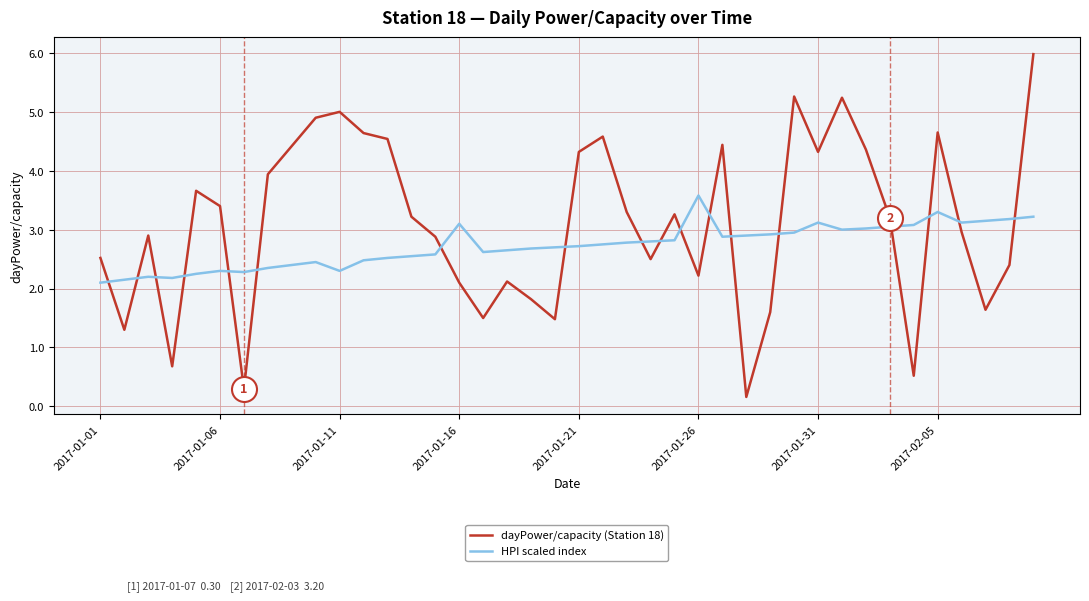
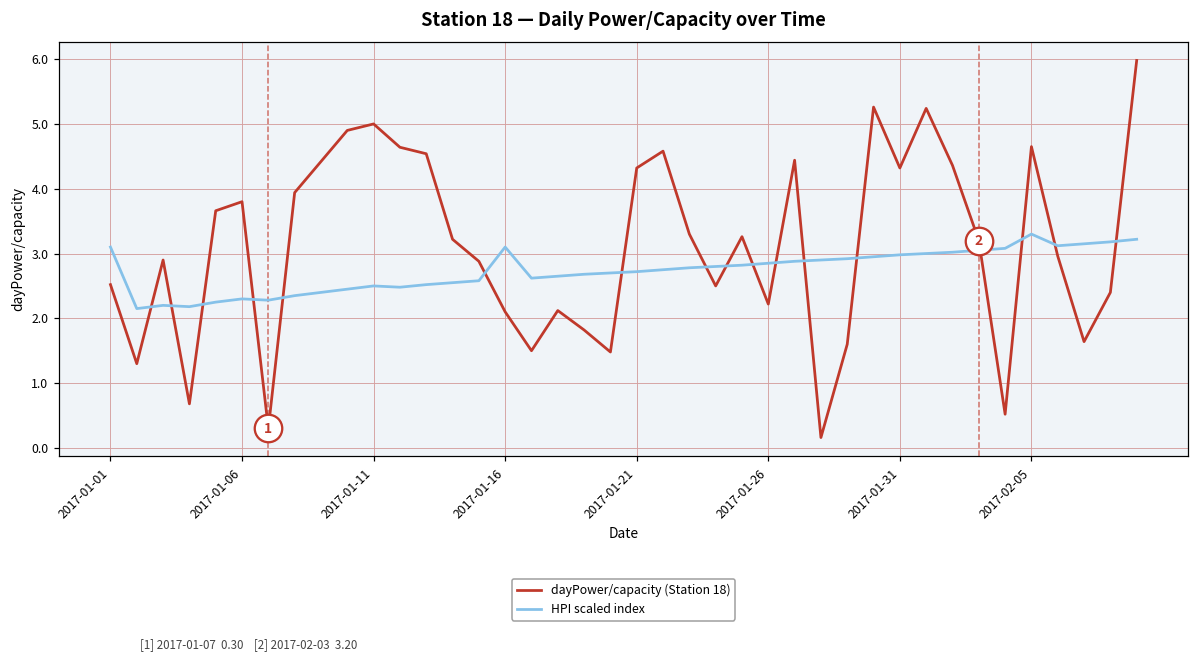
HPI scaled index, 2017-01-01: 2.1 -> 3.1
dayPower/capacity (Station 18), 2017-01-06: 3.4 -> 3.8
HPI scaled index, 2017-01-11: 2.3 -> 2.5
HPI scaled index, 2017-01-26: 3.6 -> 2.9
HPI scaled index, 2017-01-31: 3.1 -> 3.0
